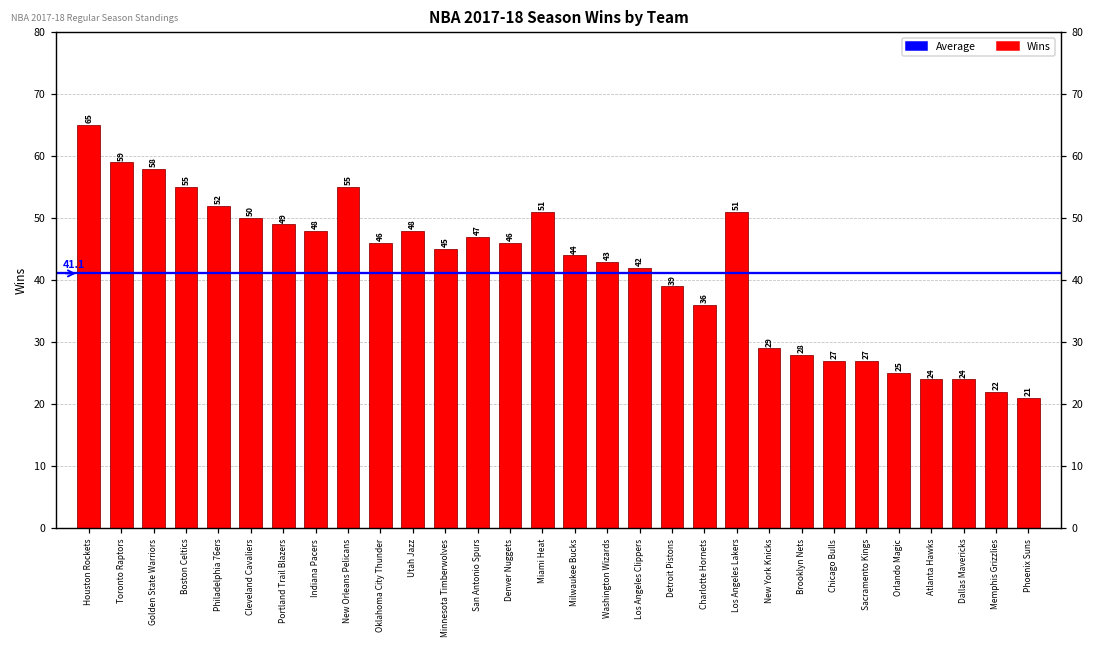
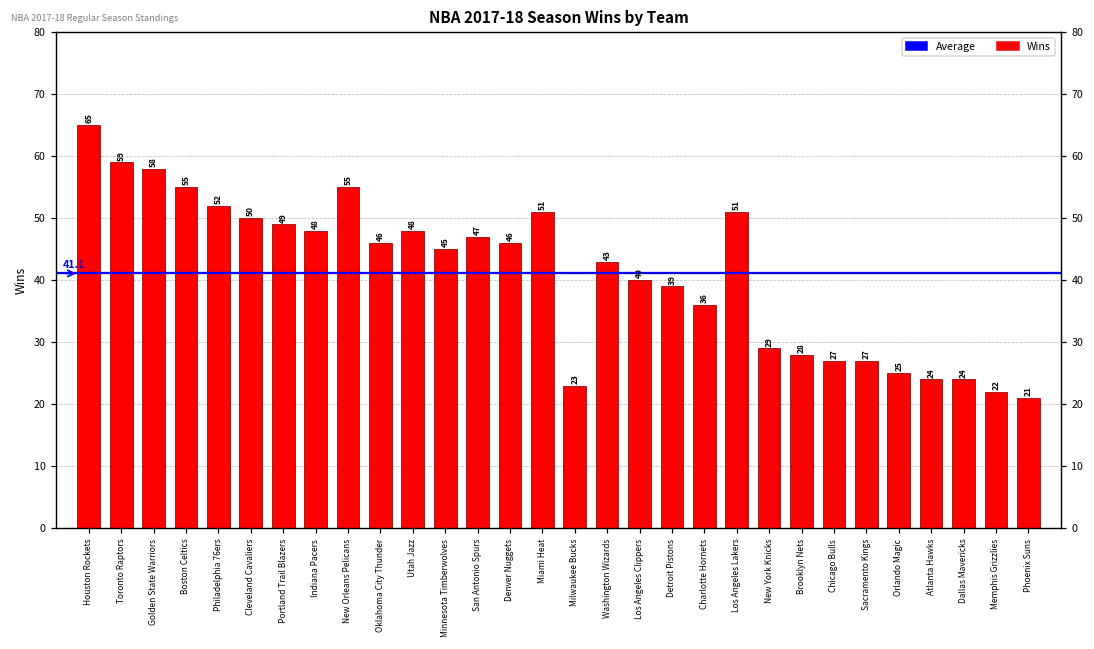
Milwaukee Bucks: 44 -> 23
Los Angeles Clippers: 42 -> 40
